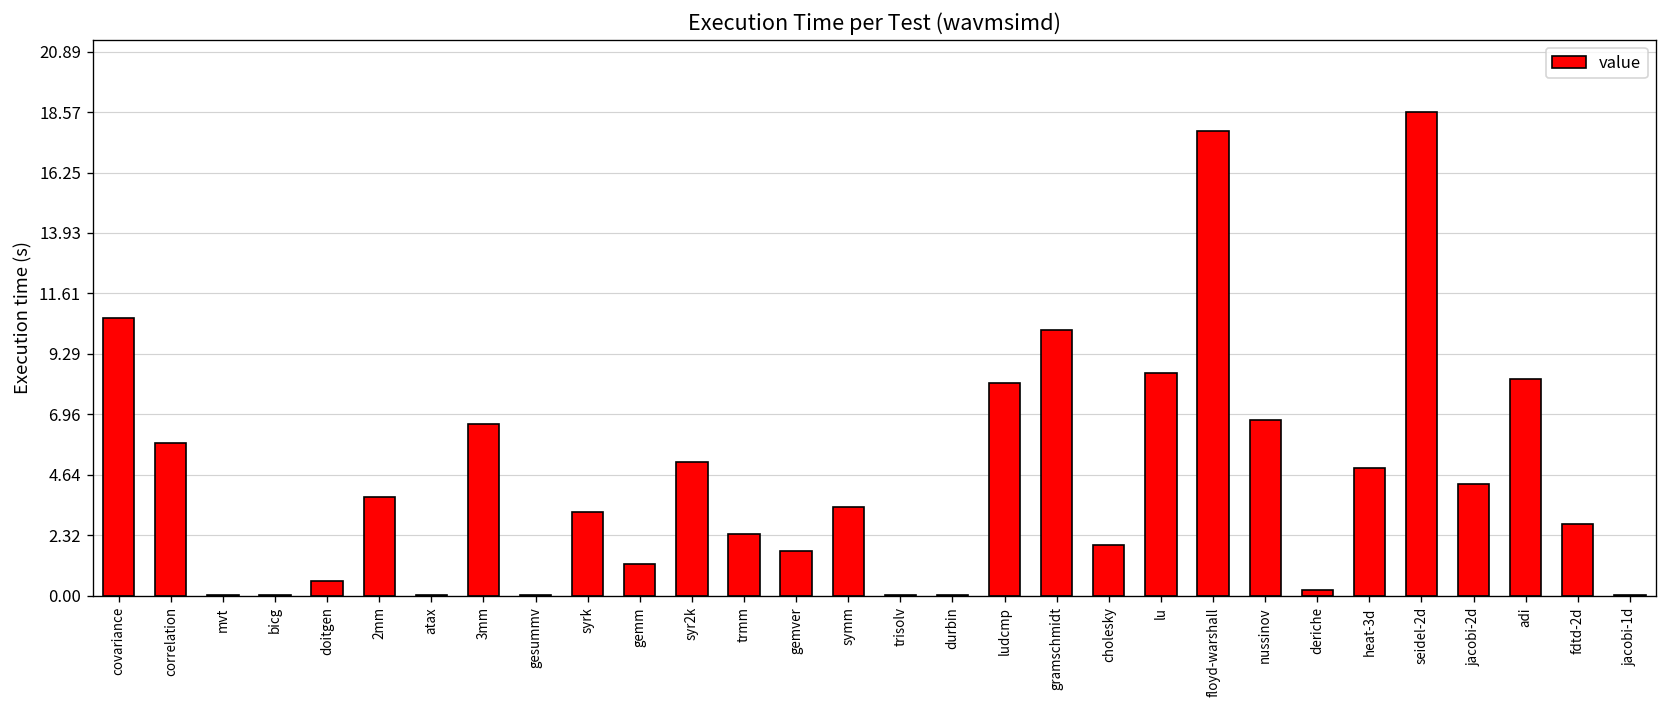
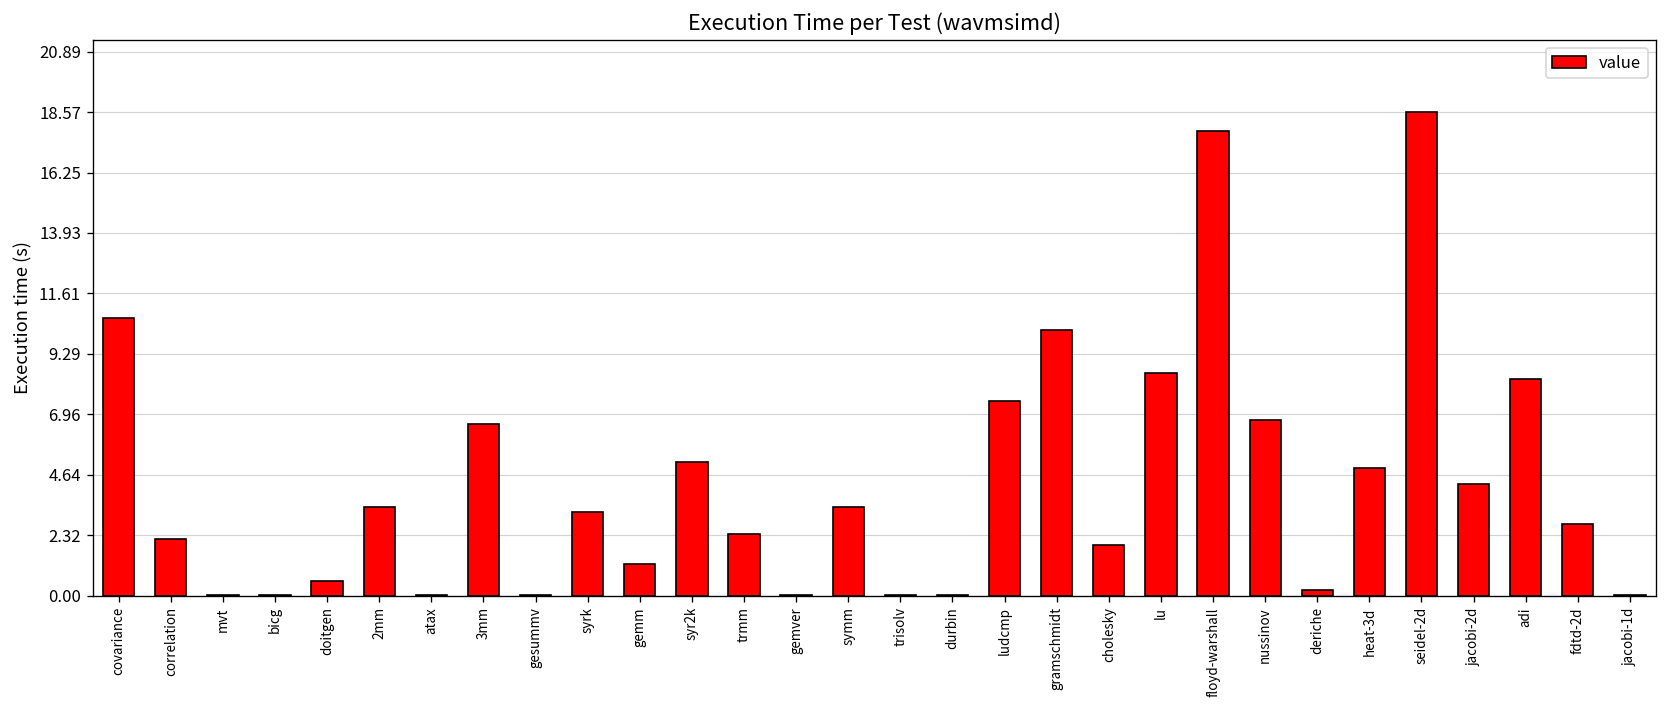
correlation: 5.9 -> 2.2
2mm: 3.8 -> 3.4
gemver: 1.7 -> 0.0
ludcmp: 8.2 -> 7.5
